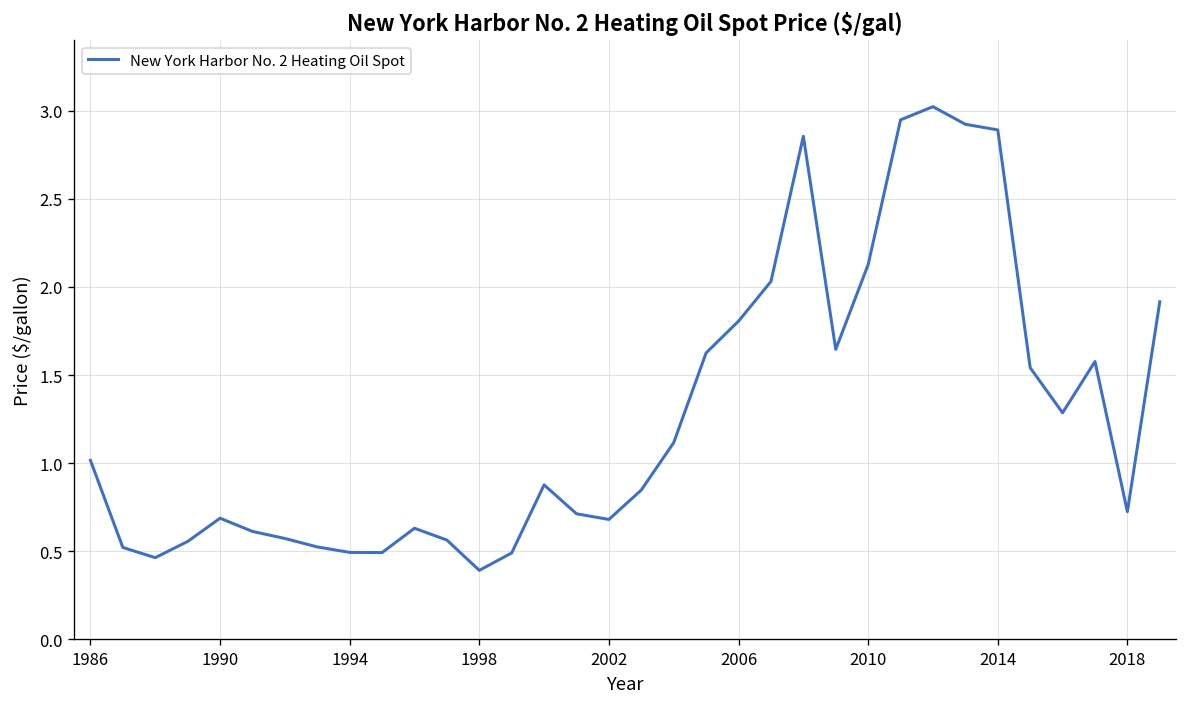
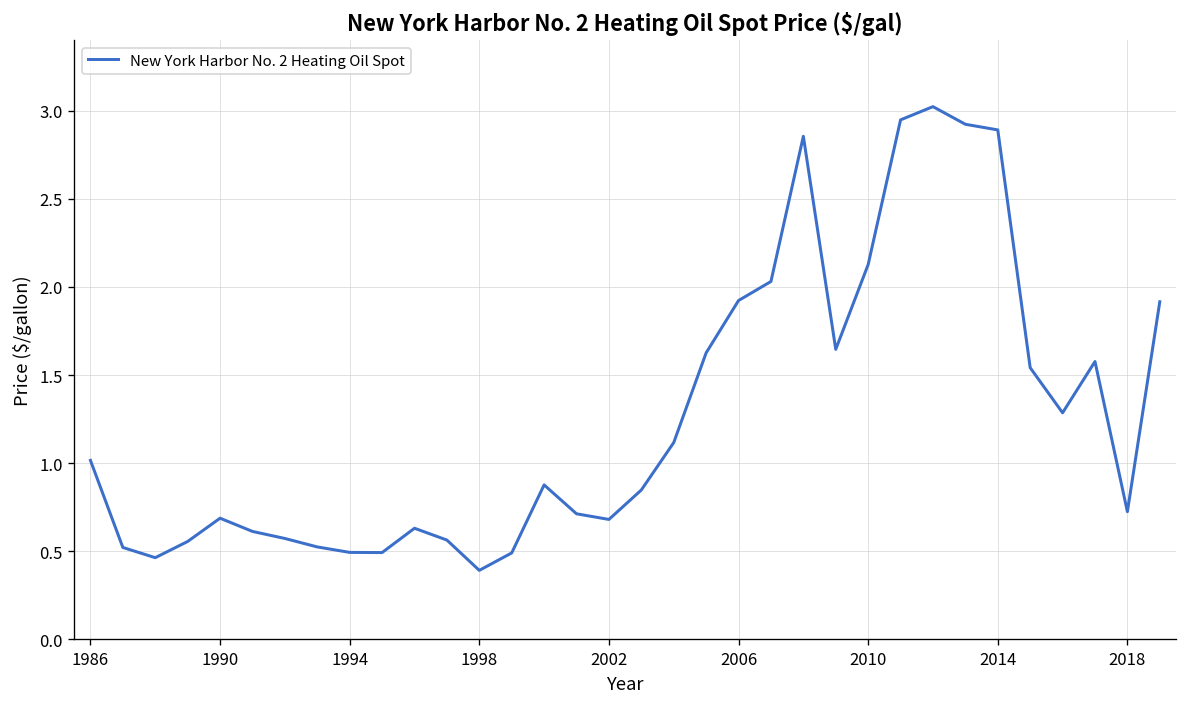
2006: 1.81 -> 1.92
